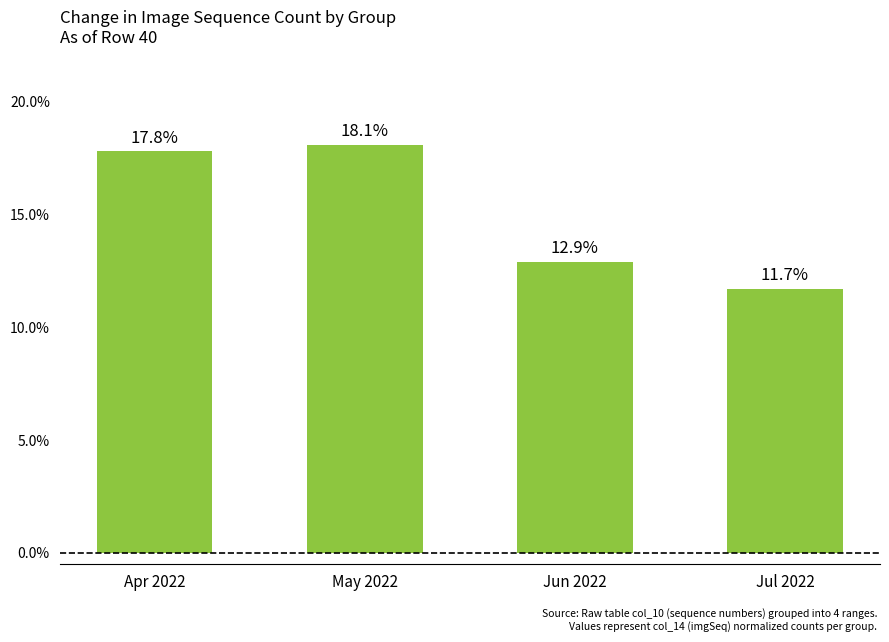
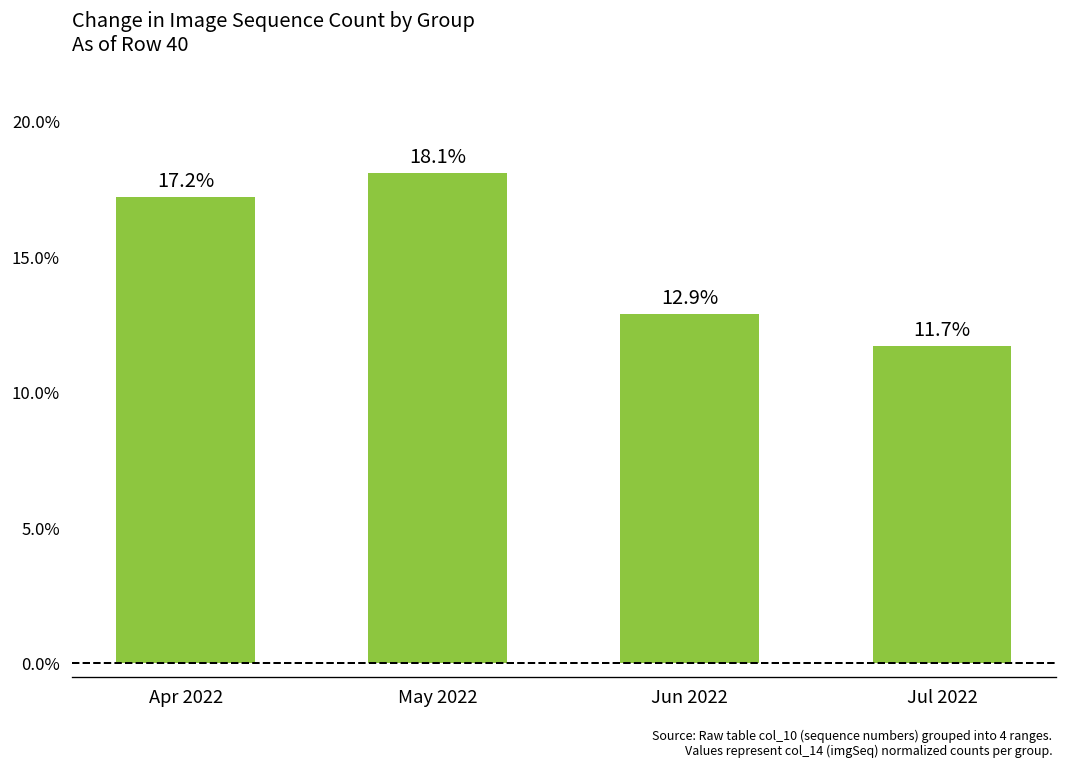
Apr 2022: 17.8% -> 17.2%
